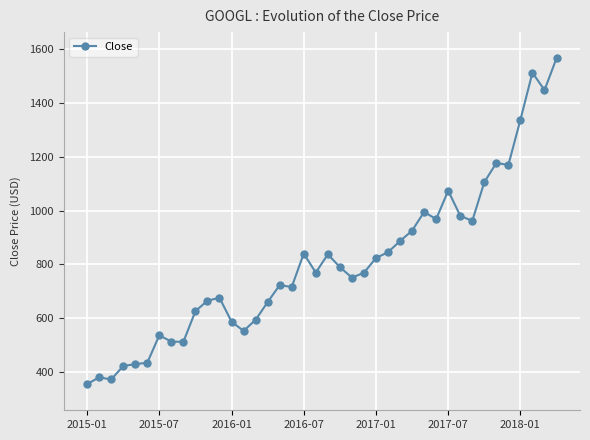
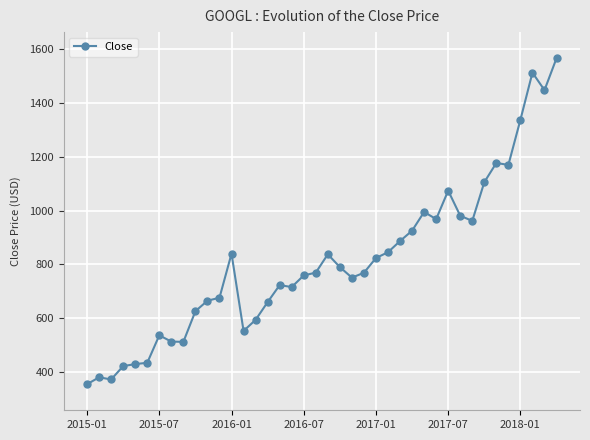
2016-01: 590 -> 840
2016-07: 840 -> 760
